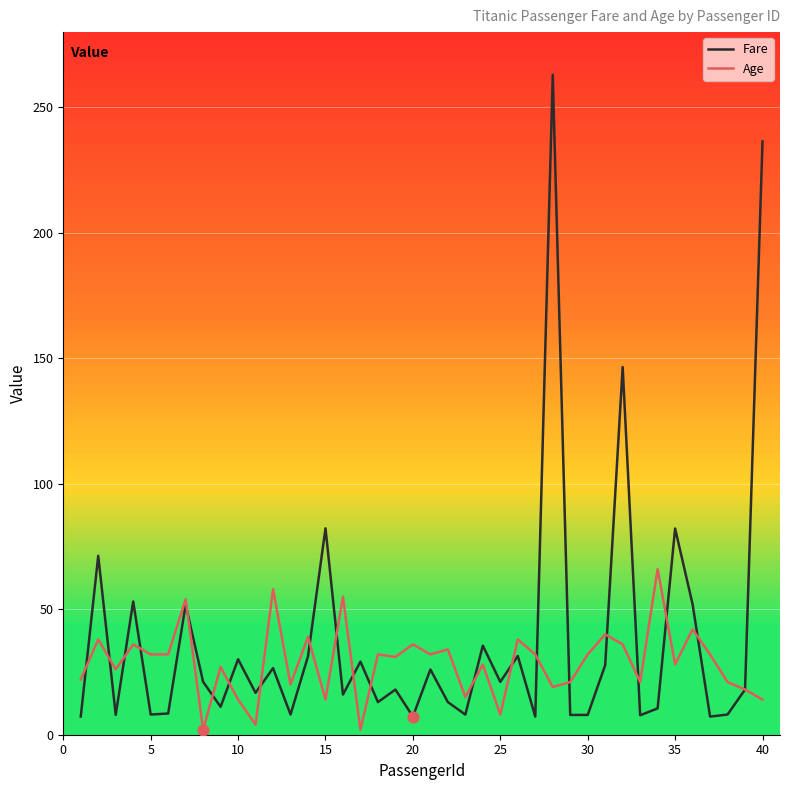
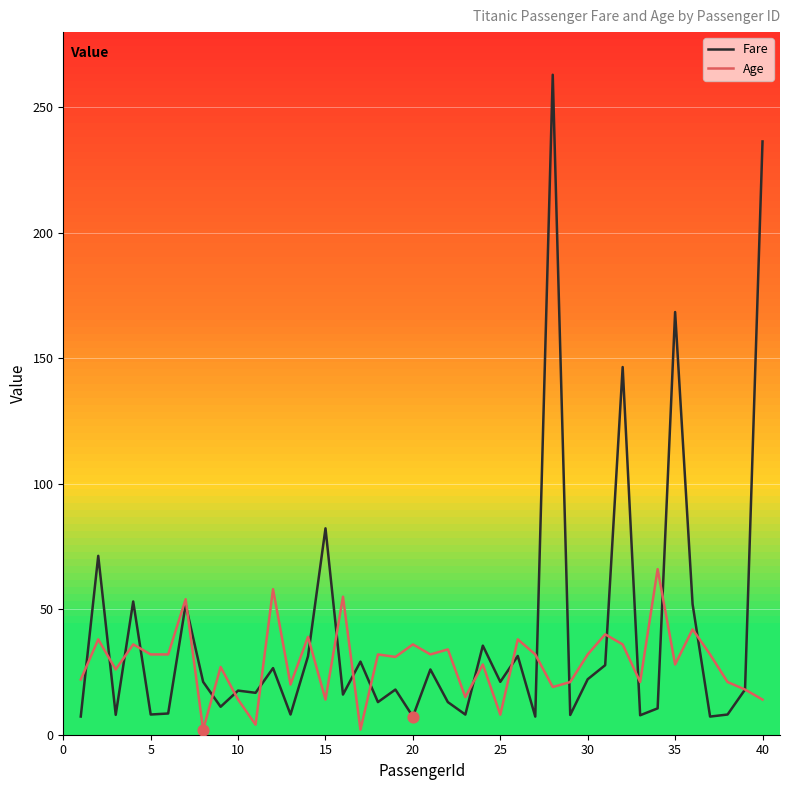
Fare, 10: 30 -> 18
Fare, 30: 8 -> 22
Fare, 35: 82 -> 168
